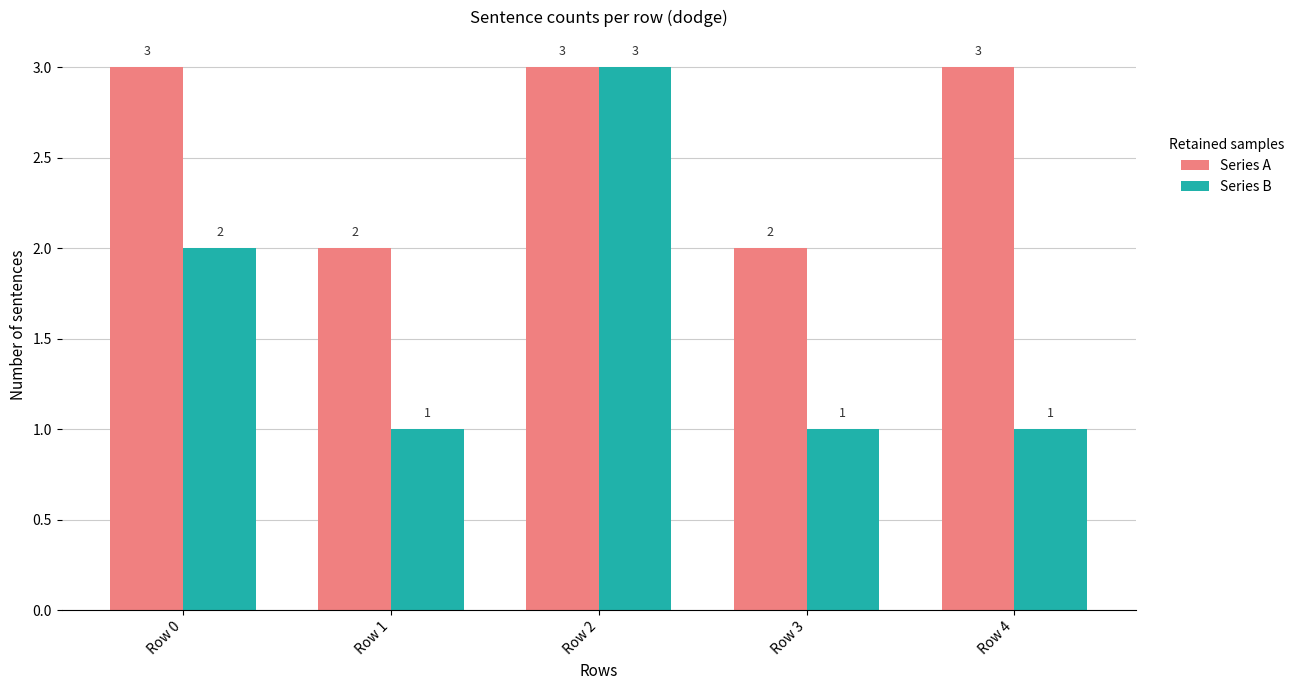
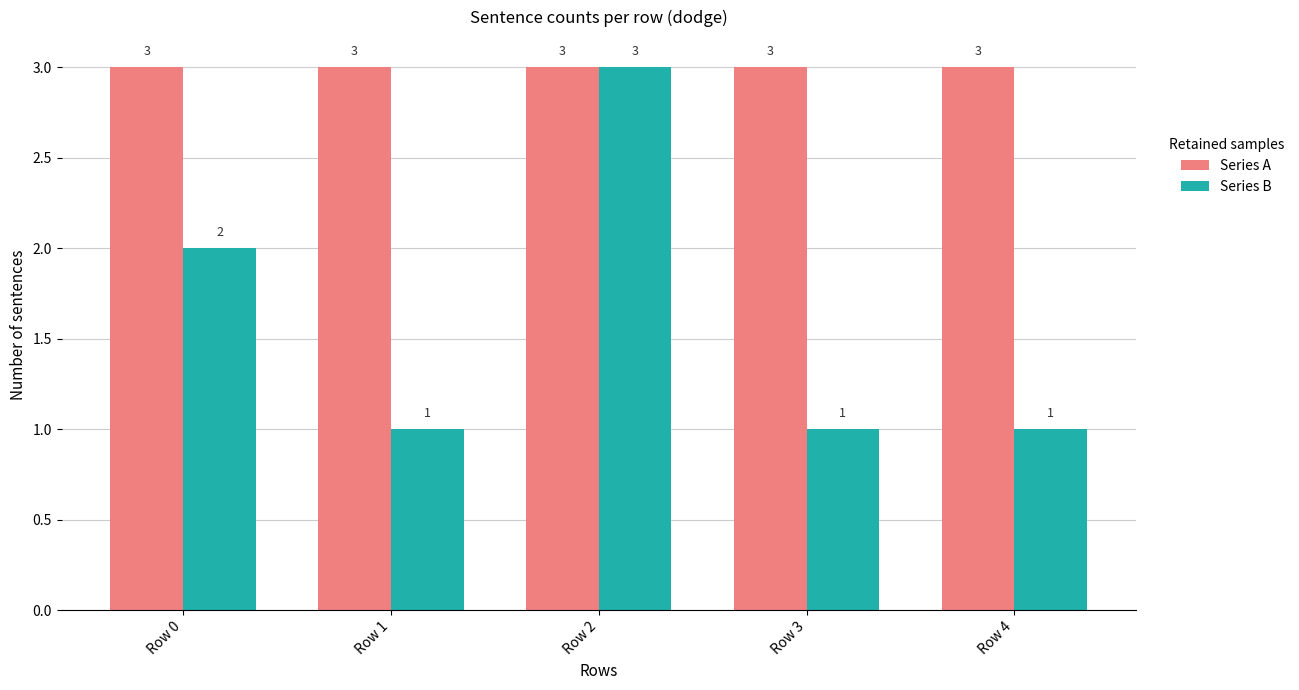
Series A, Row 1: 2 -> 3
Series A, Row 3: 2 -> 3
